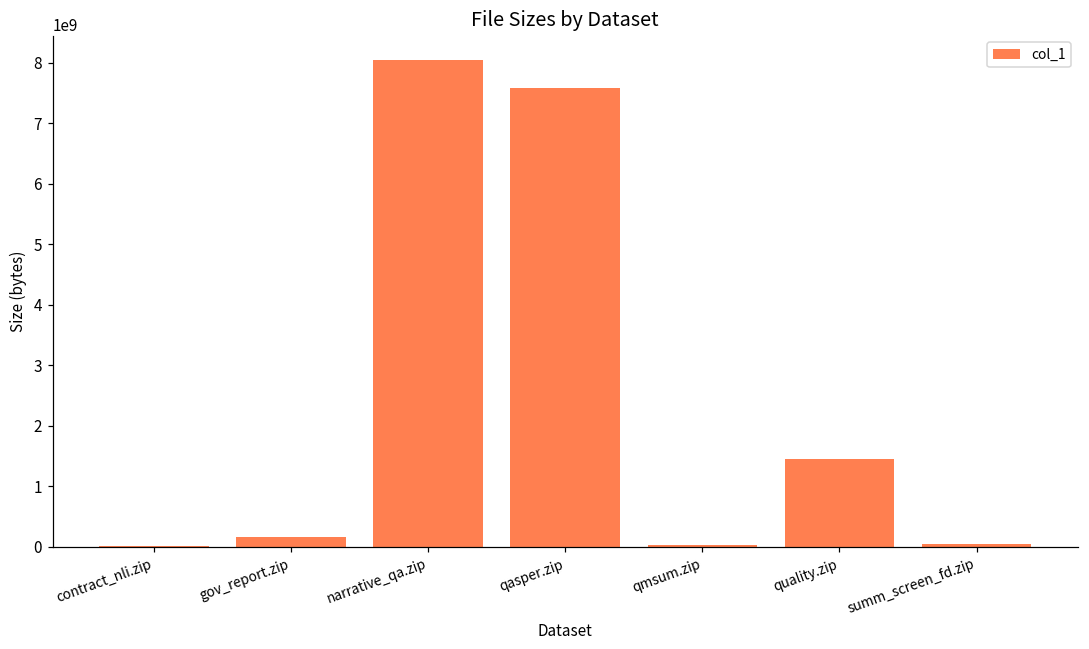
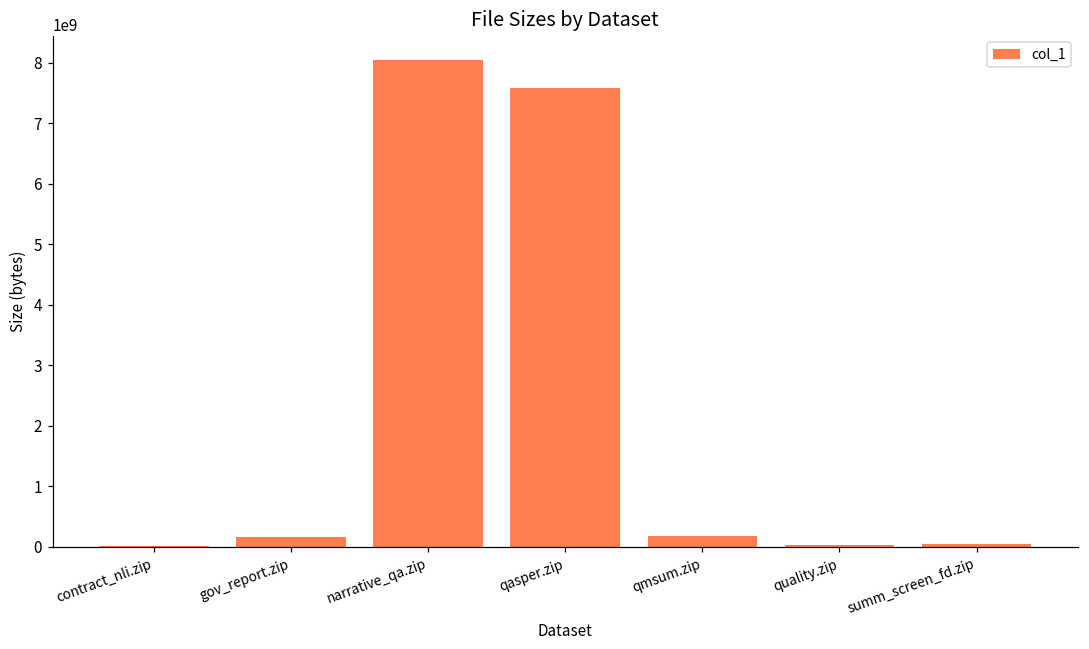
qmsum.zip: 0 -> 200000000
quality.zip: 1500000000 -> 0
